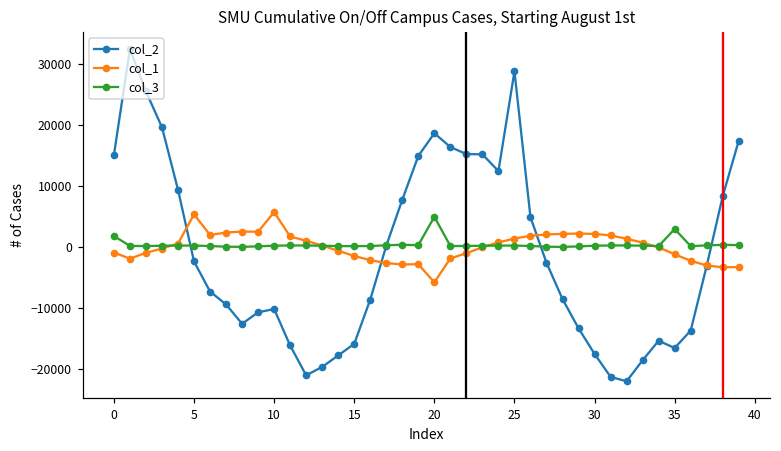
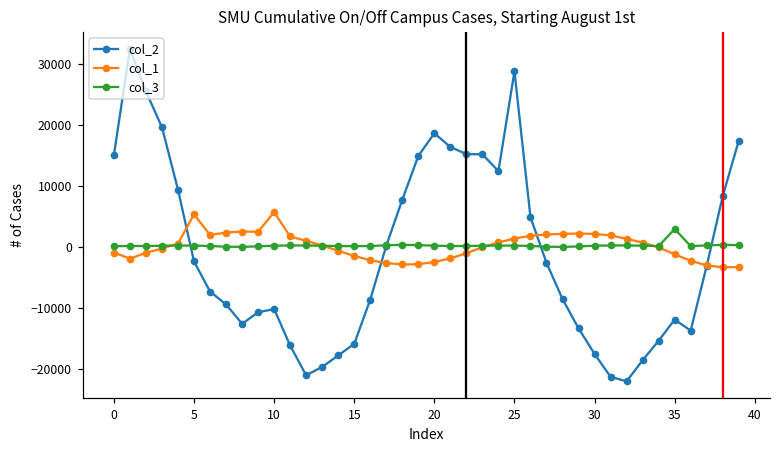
col_3, 0: 2000 -> 0
col_1, 20: -6000 -> -2000
col_3, 20: 5000 -> 0
col_2, 35: -17000 -> -12000
